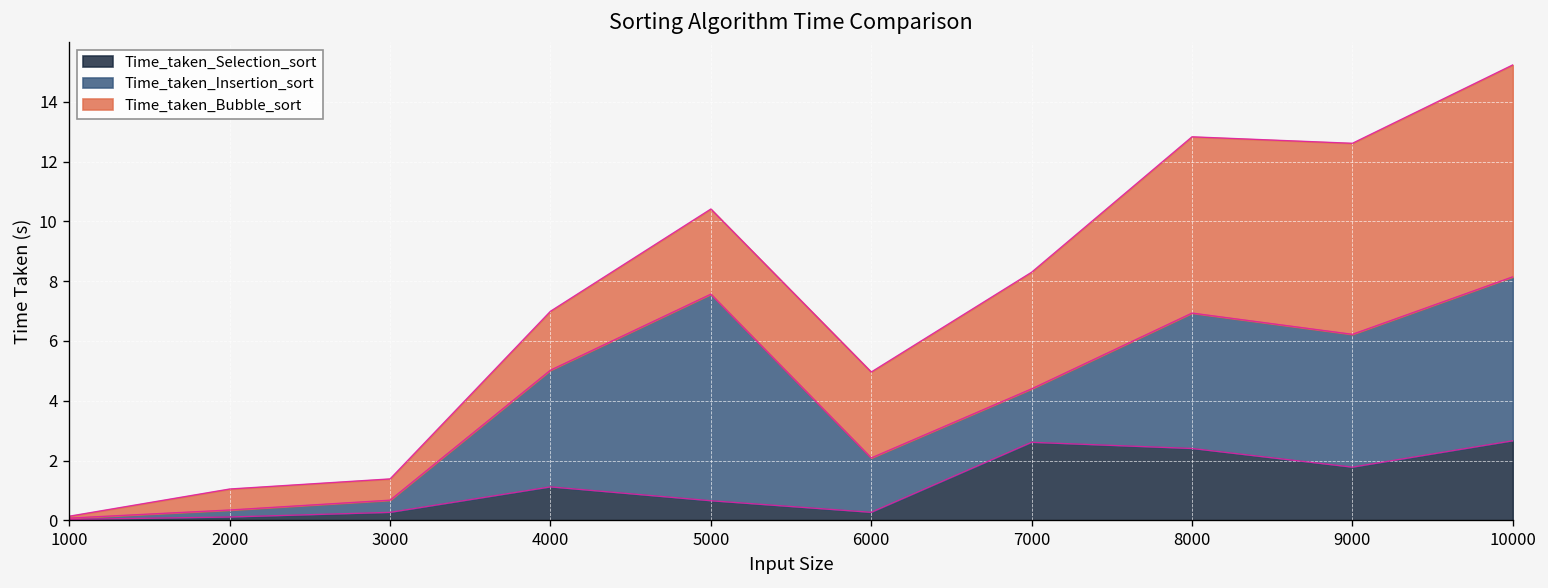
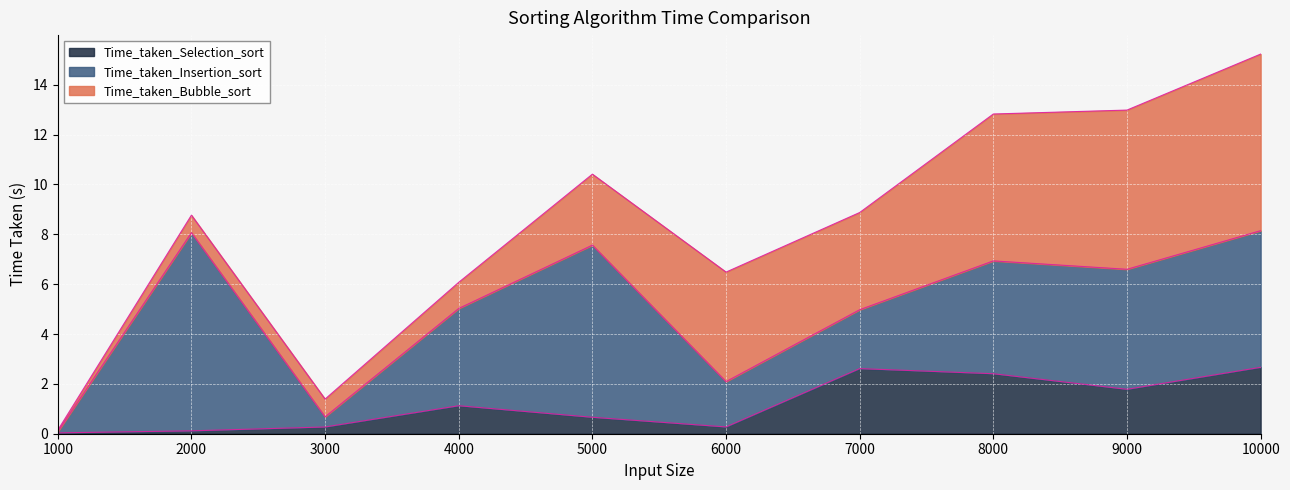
Time_taken_Insertion_sort, 2000: 0.2 -> 7.9
Time_taken_Bubble_sort, 4000: 2.0 -> 1.0
Time_taken_Bubble_sort, 6000: 2.9 -> 4.4
Time_taken_Insertion_sort, 7000: 1.8 -> 2.4
Time_taken_Insertion_sort, 9000: 4.4 -> 4.8
